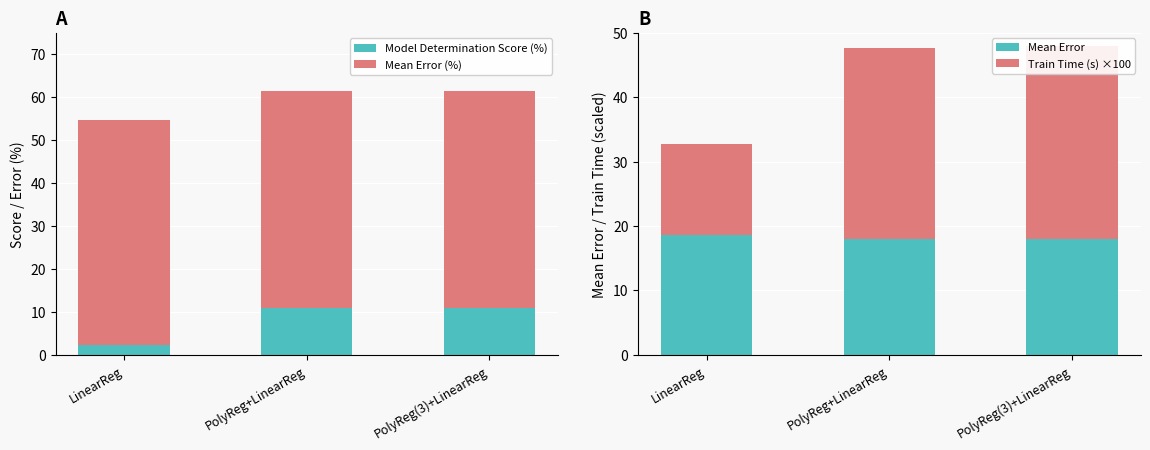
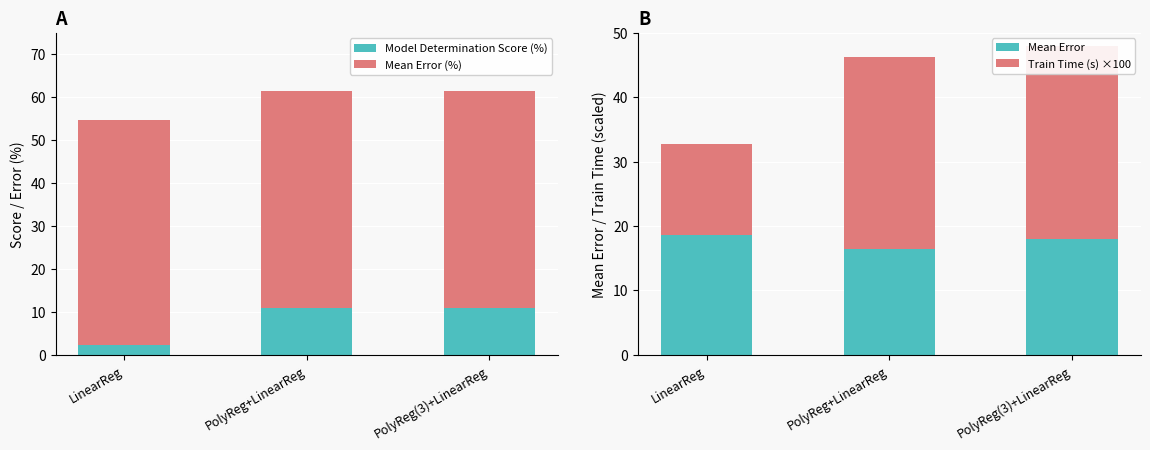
B, Mean Error, PolyReg+LinearReg: 18 -> 17
